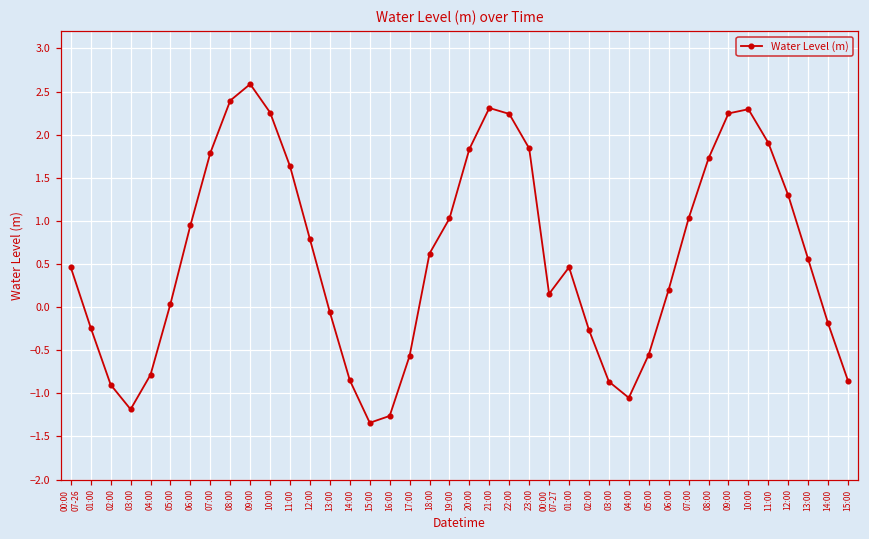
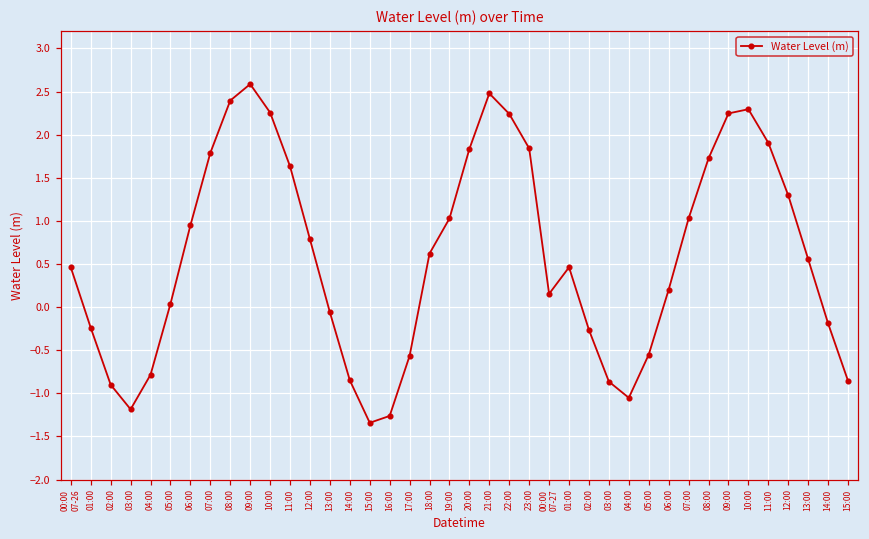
21:00: 2.3 -> 2.5
